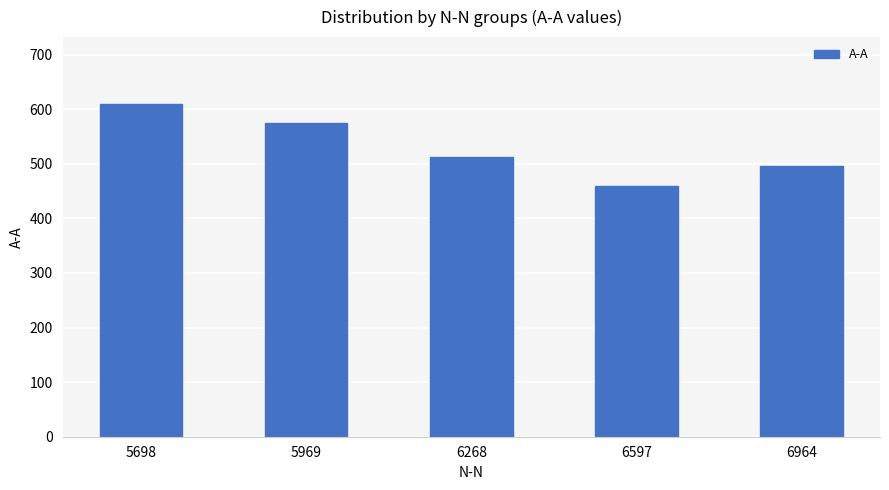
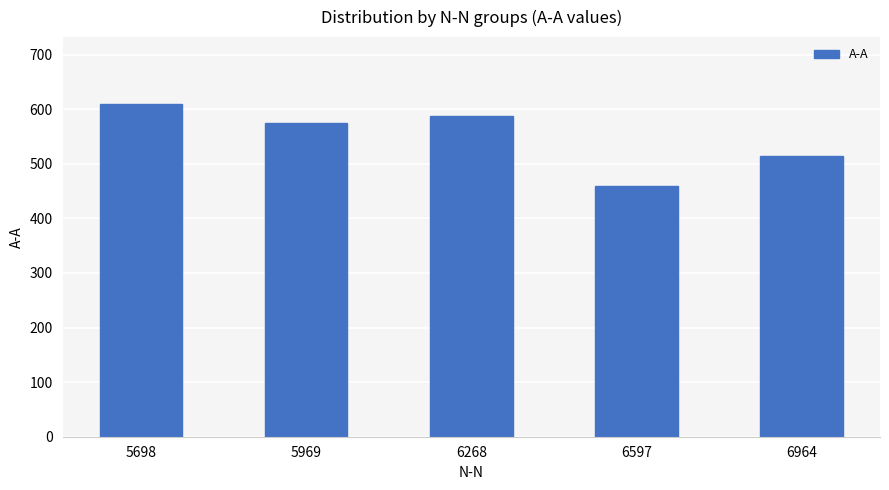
6268: 510 -> 590
6964: 500 -> 510
